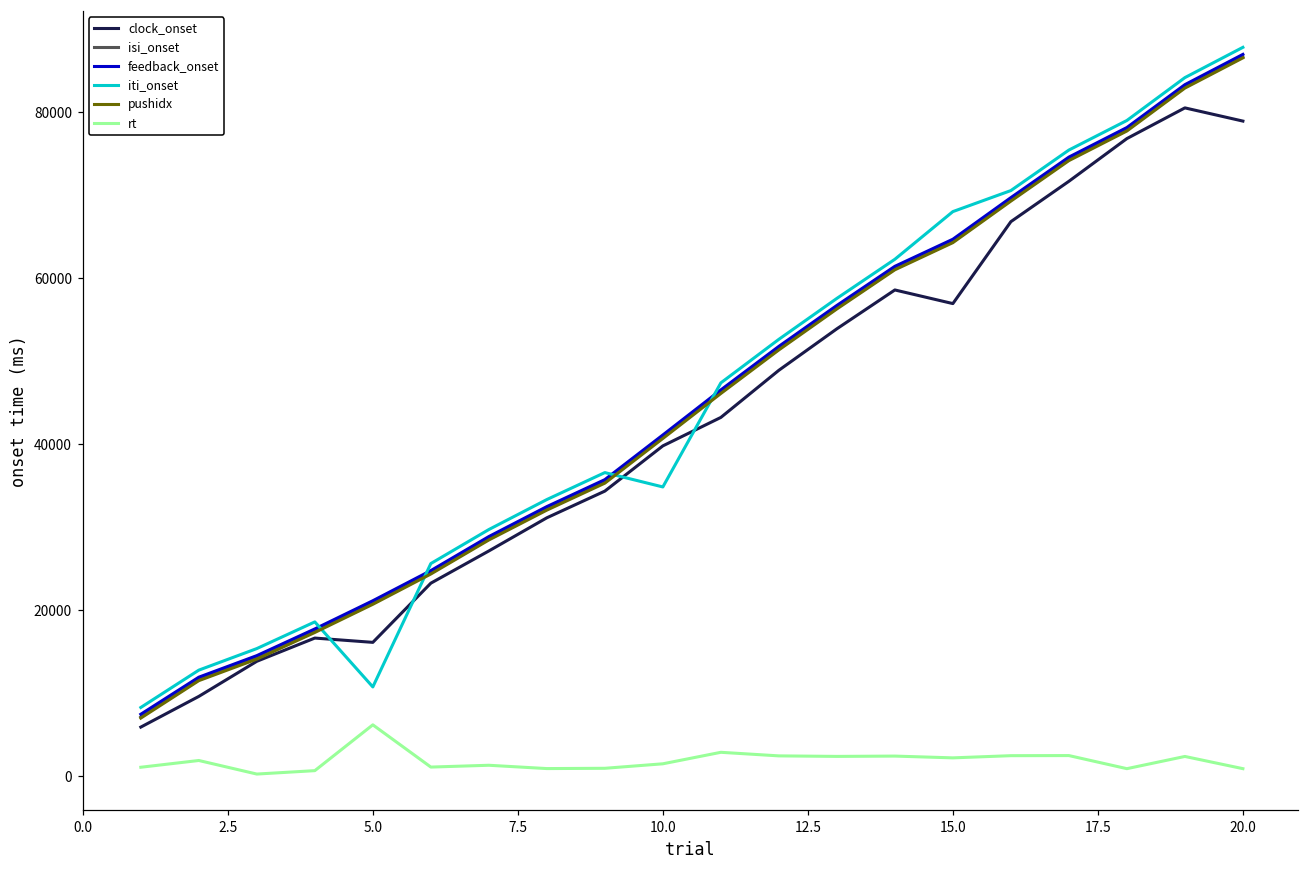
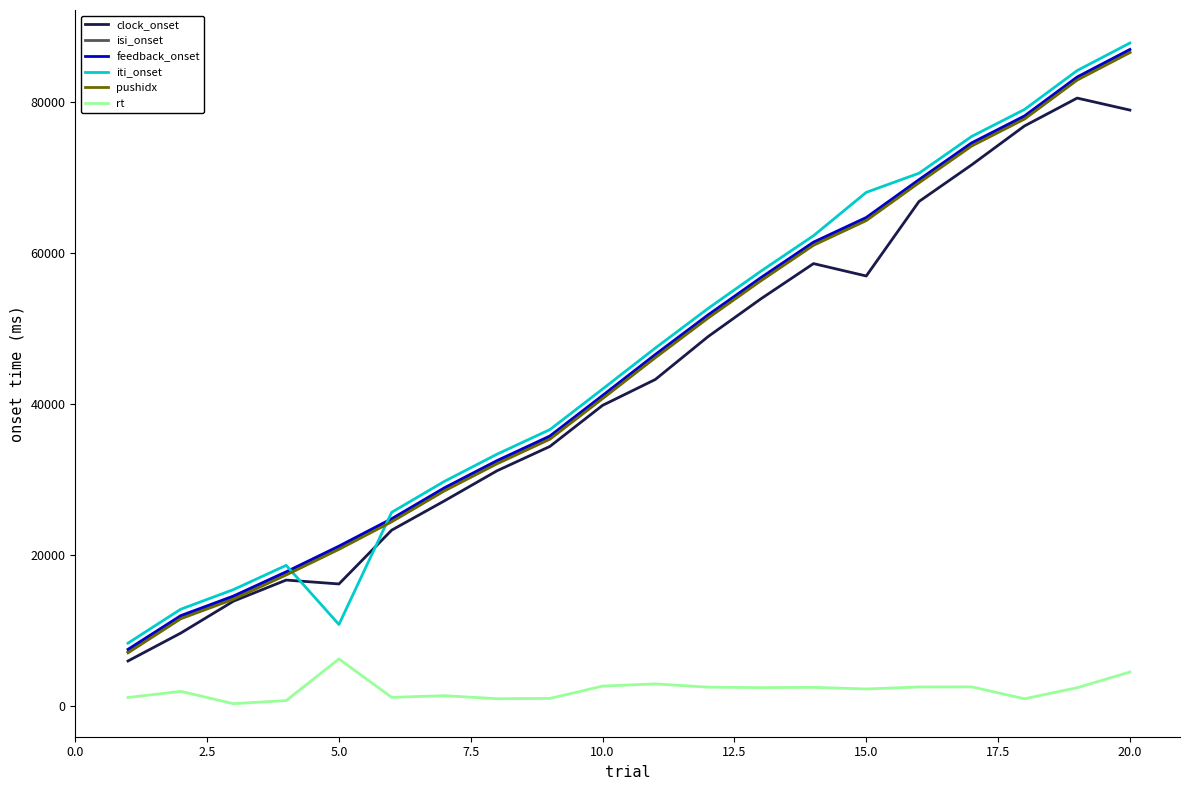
iti_onset, 10.0: 35000 -> 42000
rt, 10.0: 2000 -> 3000
rt, 20.0: 1000 -> 4000
